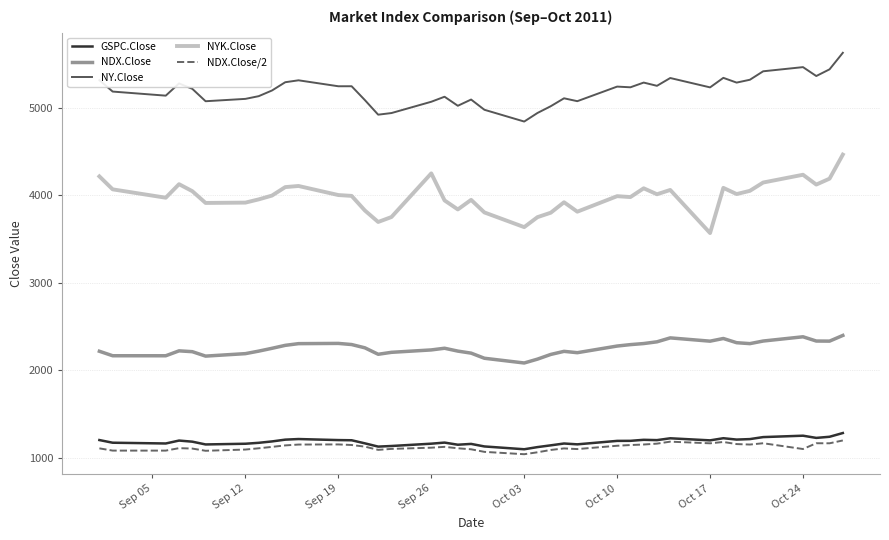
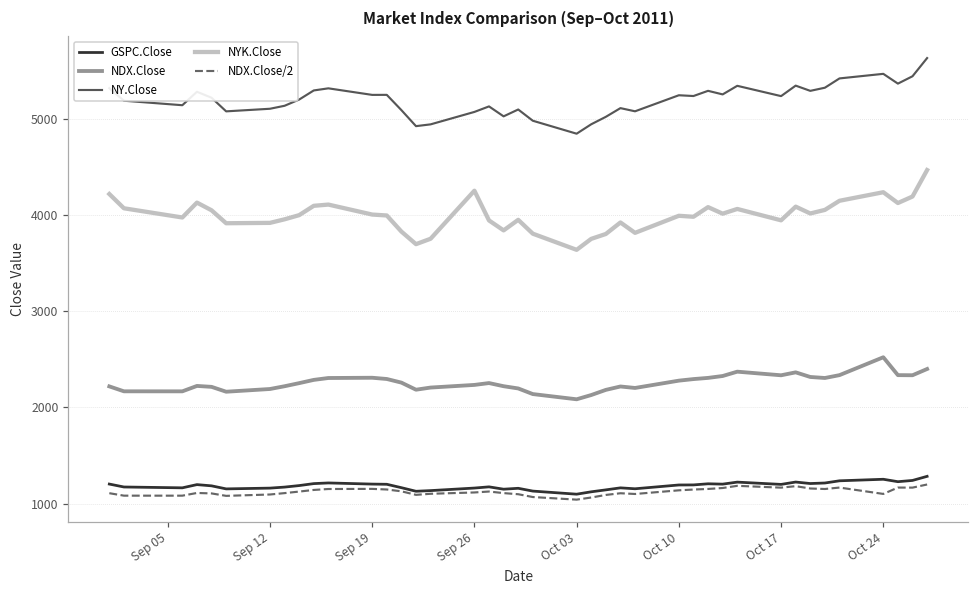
NYK.Close, Oct 17: 3600 -> 3900
NDX.Close, Oct 24: 2400 -> 2500
